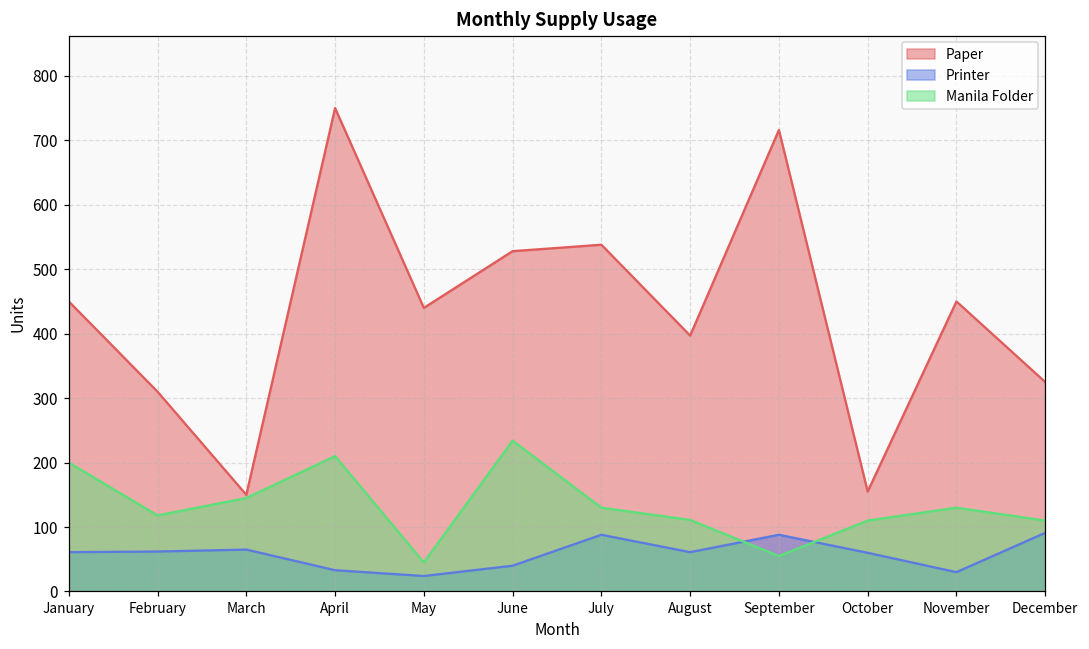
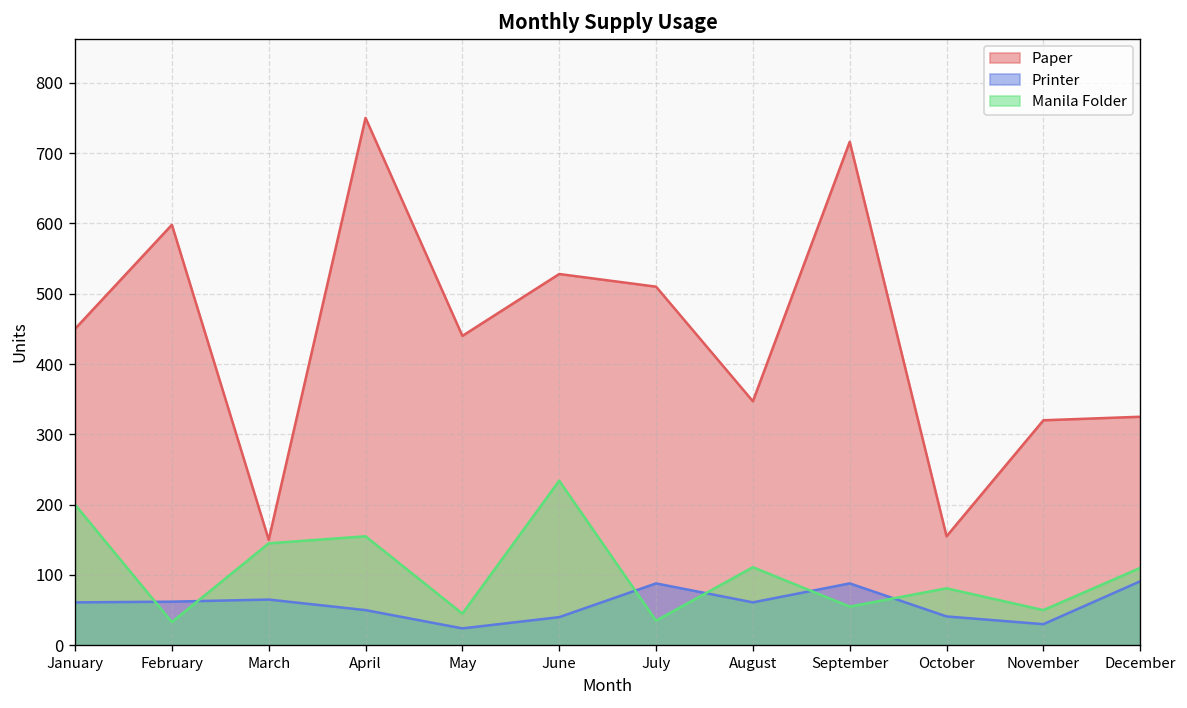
Paper, February: 310 -> 600
Manila Folder, February: 120 -> 30
Printer, April: 30 -> 50
Manila Folder, April: 210 -> 160
Paper, July: 540 -> 510
Manila Folder, July: 130 -> 40
Paper, August: 400 -> 350
Printer, October: 60 -> 40
Manila Folder, October: 110 -> 80
Paper, November: 450 -> 320
Manila Folder, November: 130 -> 50
